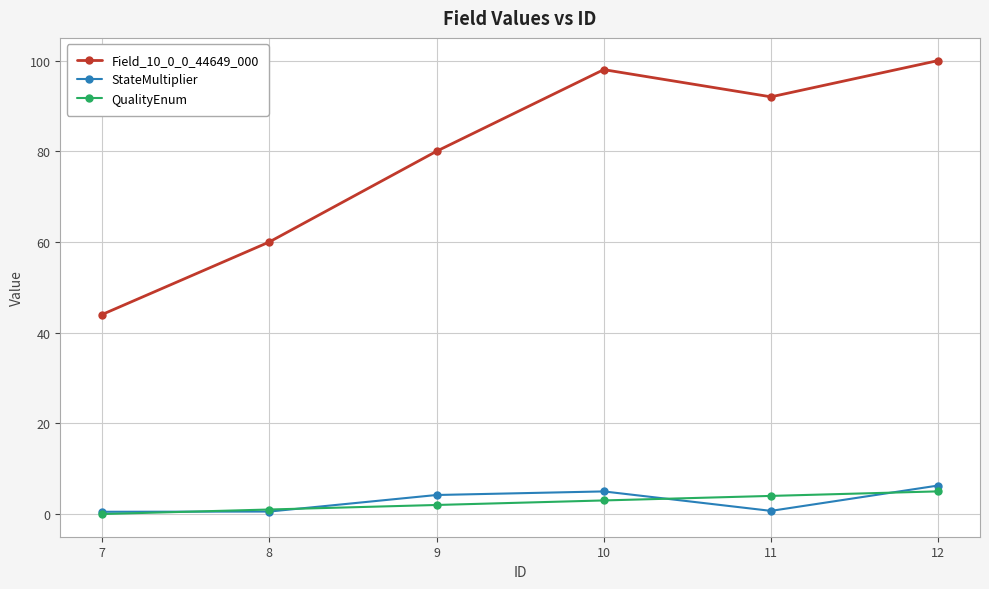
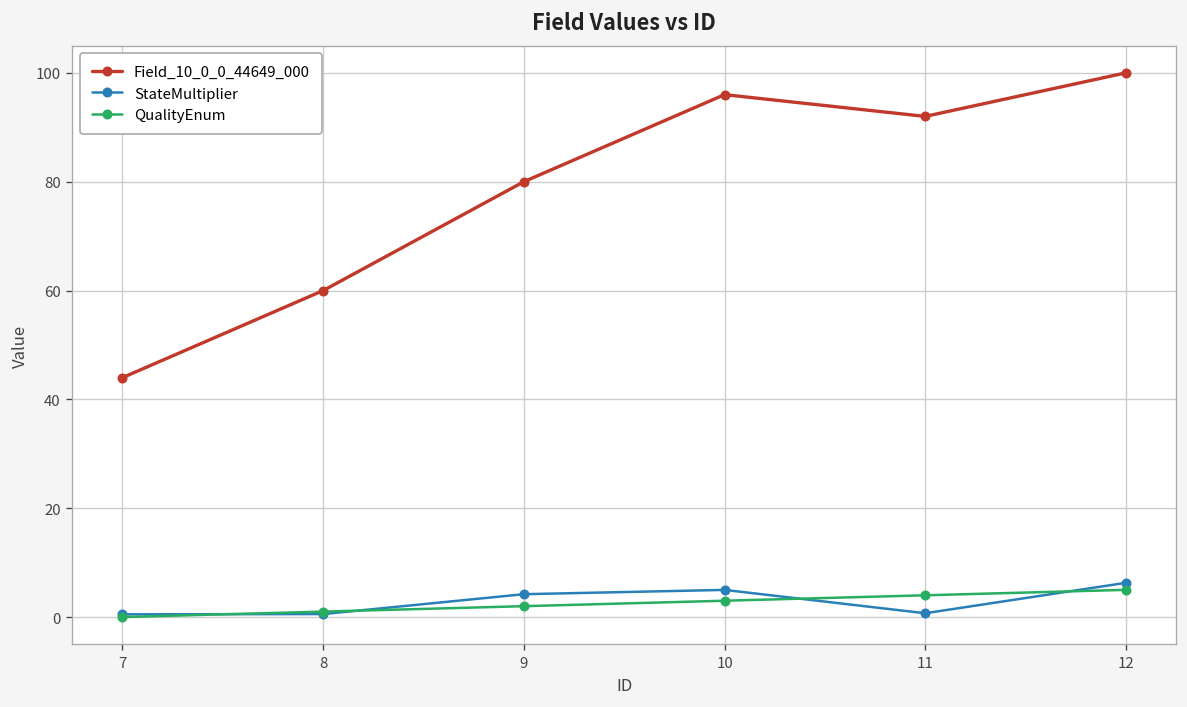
Field_10_0_0_44649_000, 10: 98 -> 96
